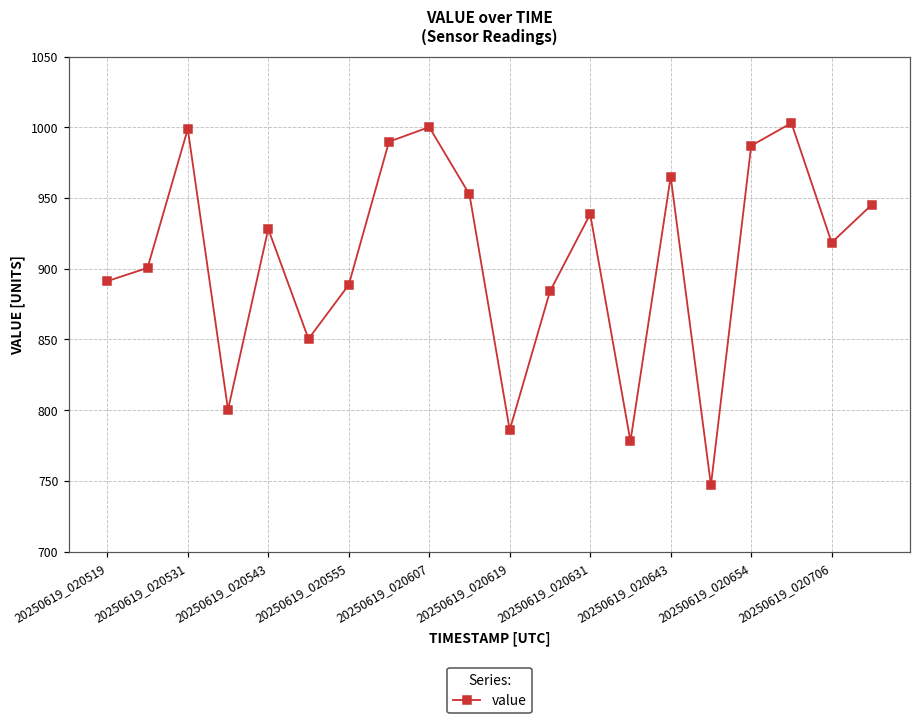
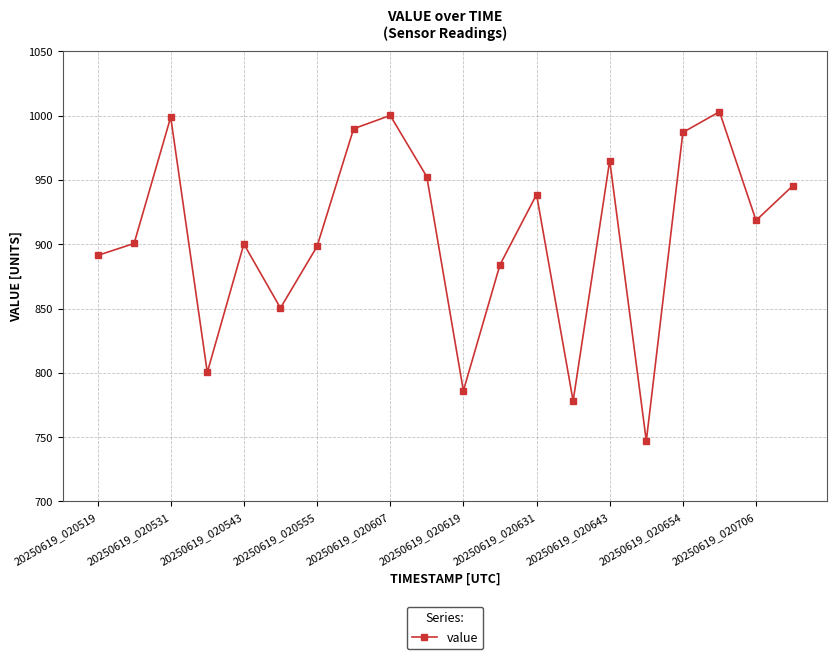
20250619_020543: 928 -> 900
20250619_020555: 889 -> 898
